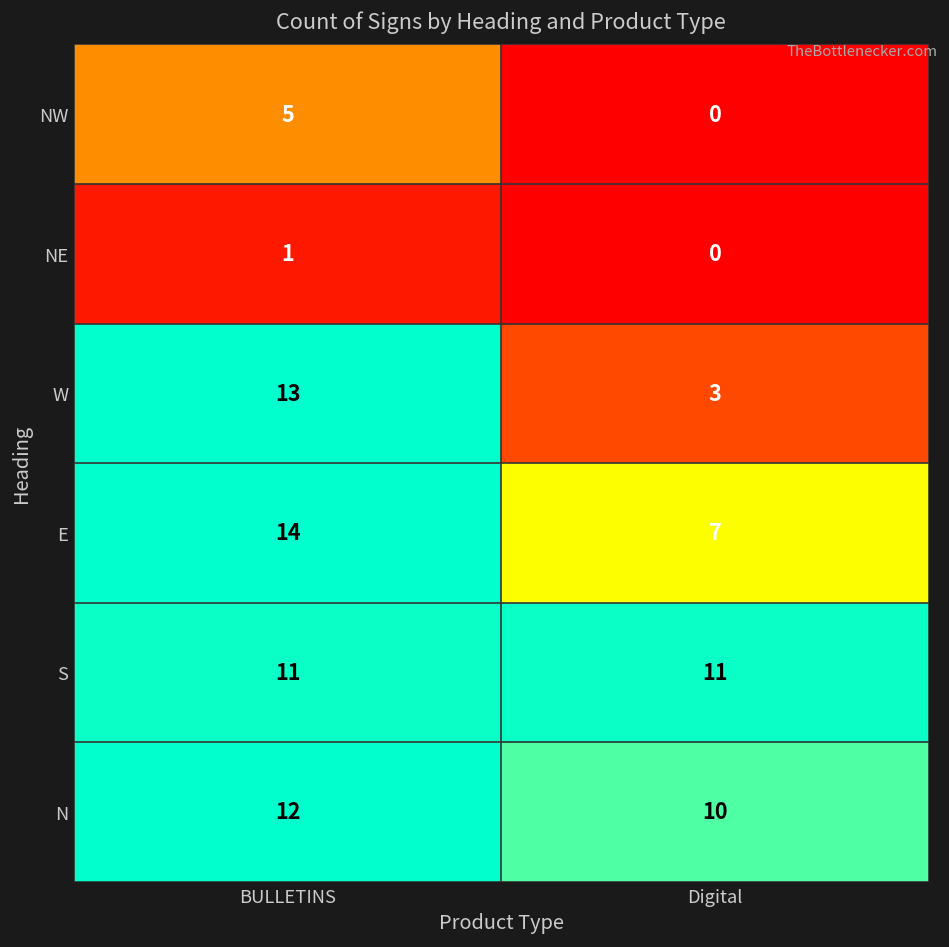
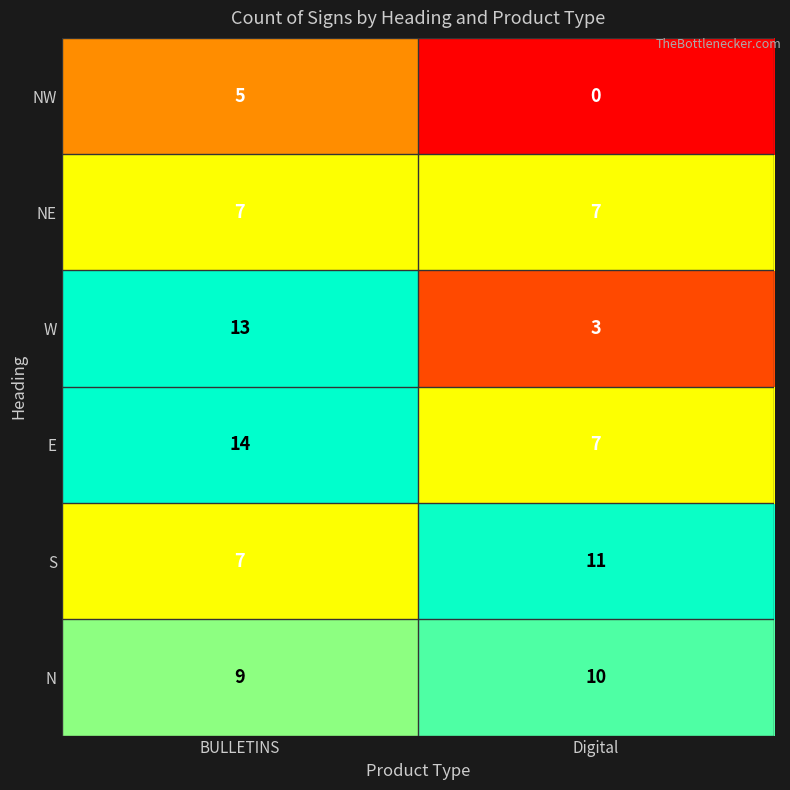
NE, BULLETINS: 1 -> 7
NE, Digital: 0 -> 7
S, BULLETINS: 11 -> 7
N, BULLETINS: 12 -> 9
